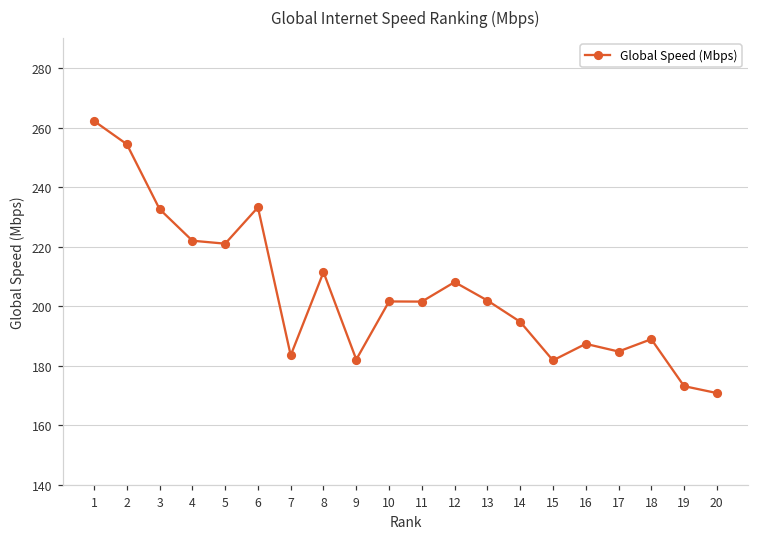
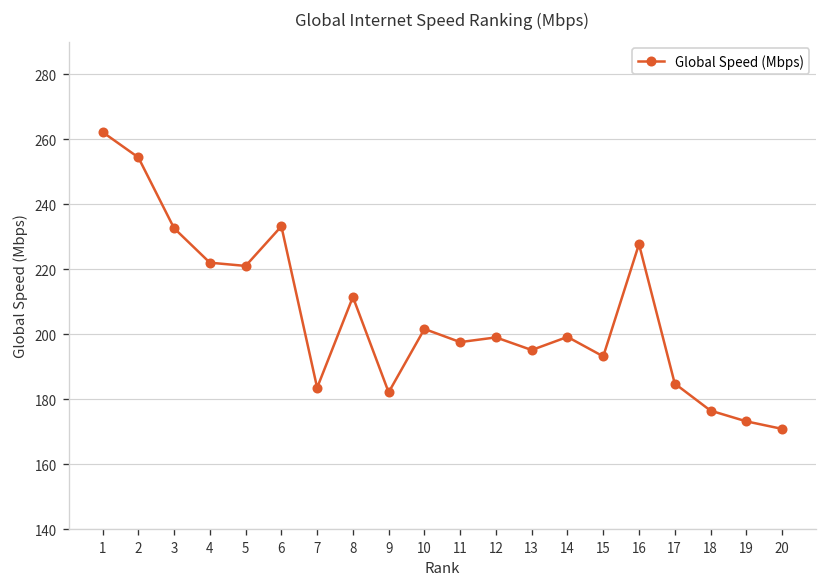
11: 202 -> 198
12: 208 -> 199
13: 202 -> 195
14: 195 -> 199
15: 182 -> 193
16: 187 -> 228
18: 189 -> 176
